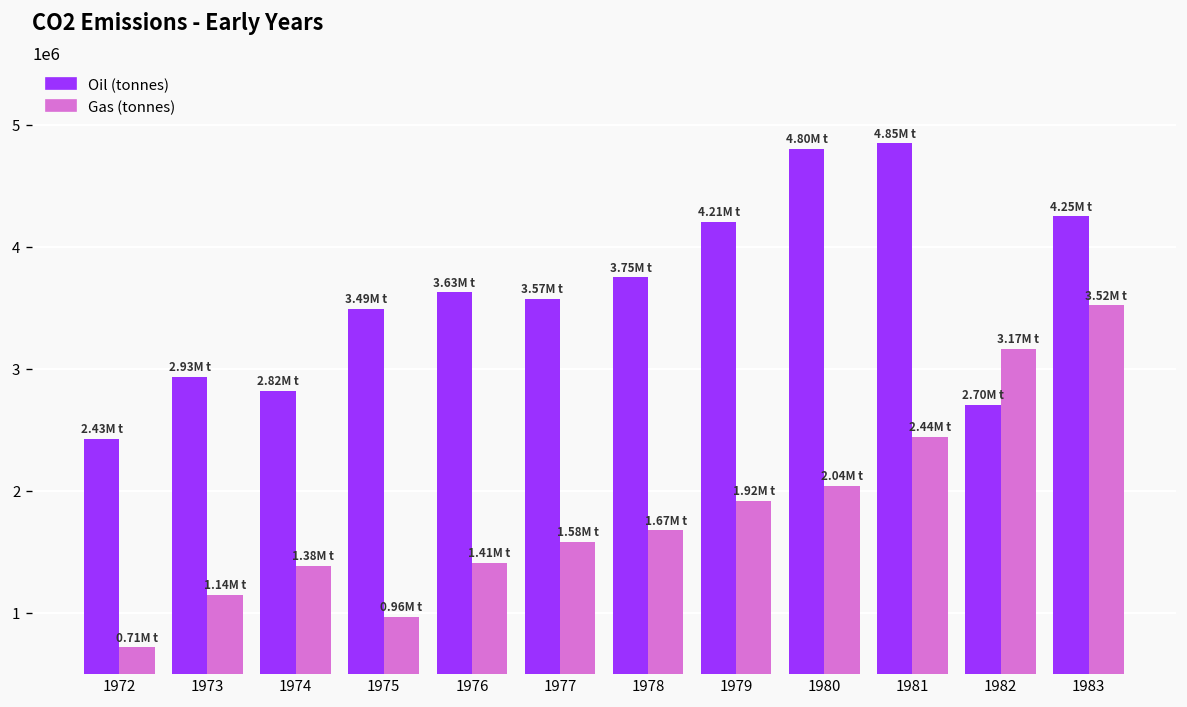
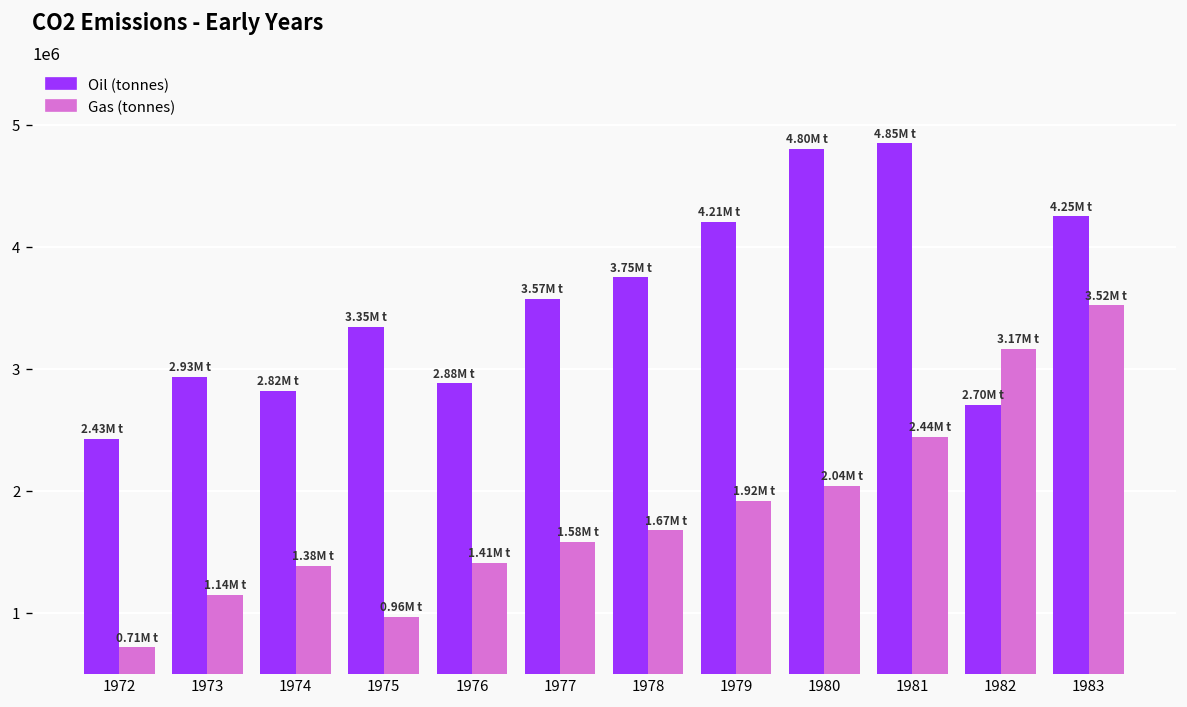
Oil (tonnes), 1975: 3.49M -> 3.35M
Oil (tonnes), 1976: 3.63M -> 2.88M
